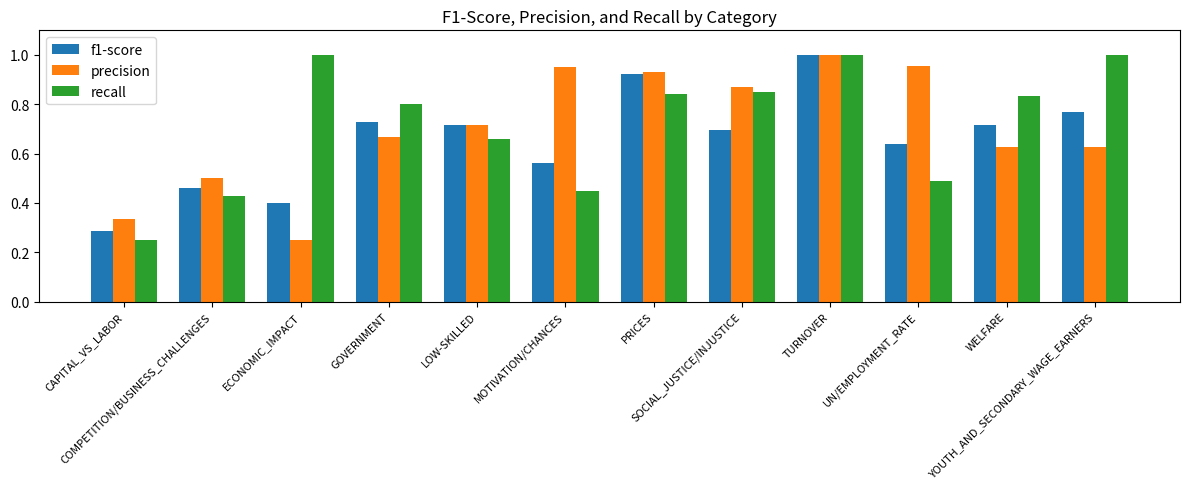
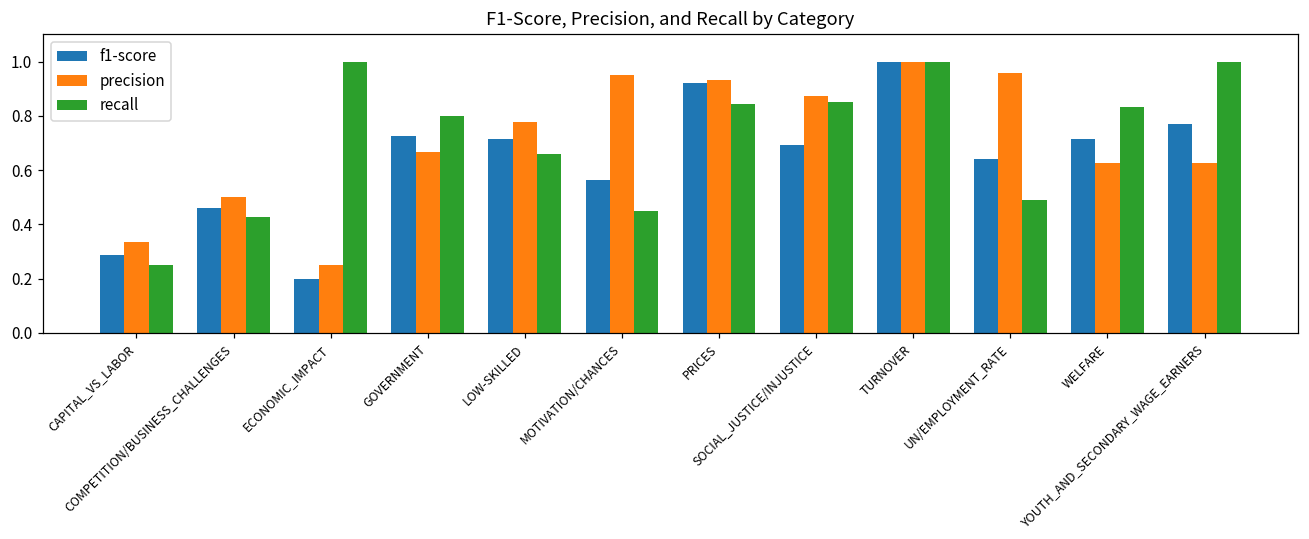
f1-score, ECONOMIC_IMPACT: 0.4 -> 0.2
precision, LOW-SKILLED: 0.71 -> 0.78
